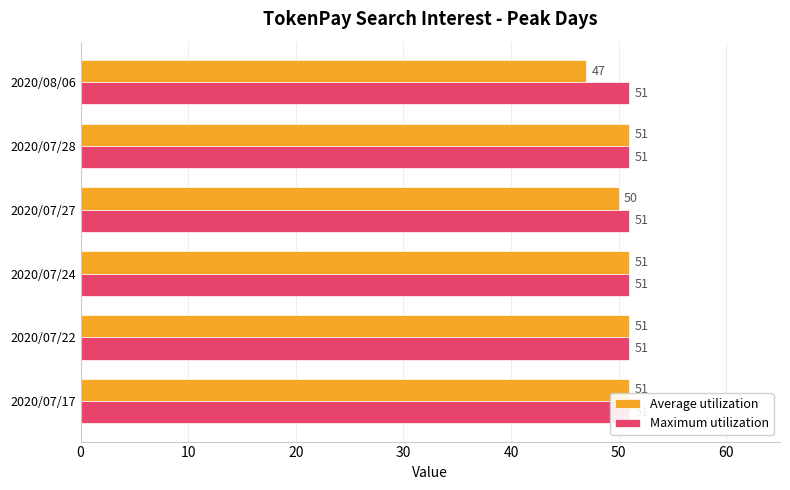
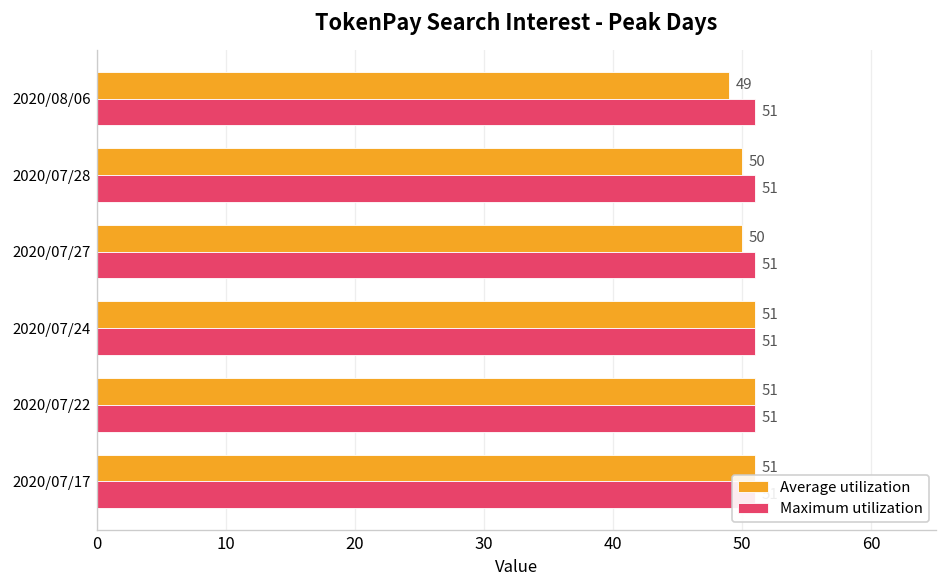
Average utilization, 2020/08/06: 47 -> 49
Average utilization, 2020/07/28: 51 -> 50
